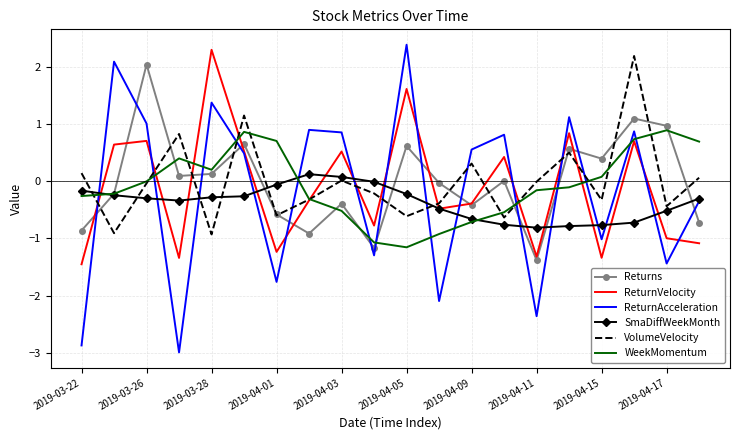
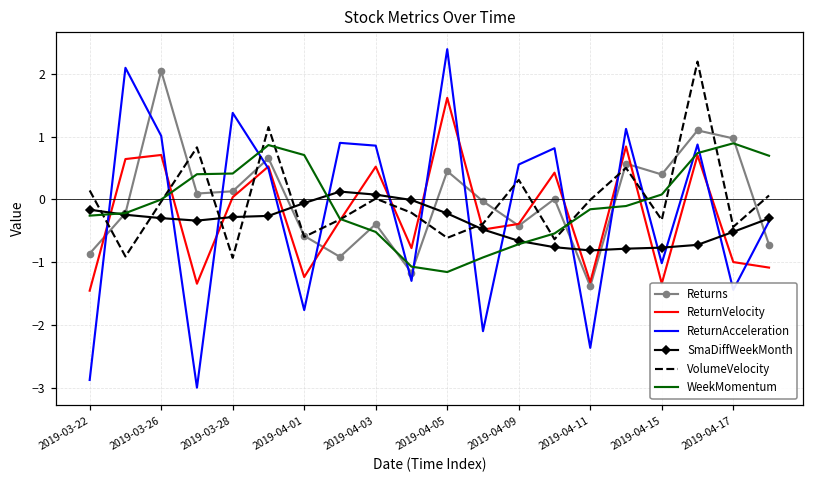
ReturnVelocity, 2019-03-28: 2.3 -> 0.0
WeekMomentum, 2019-03-28: 0.2 -> 0.4
Returns, 2019-04-05: 0.6 -> 0.4
